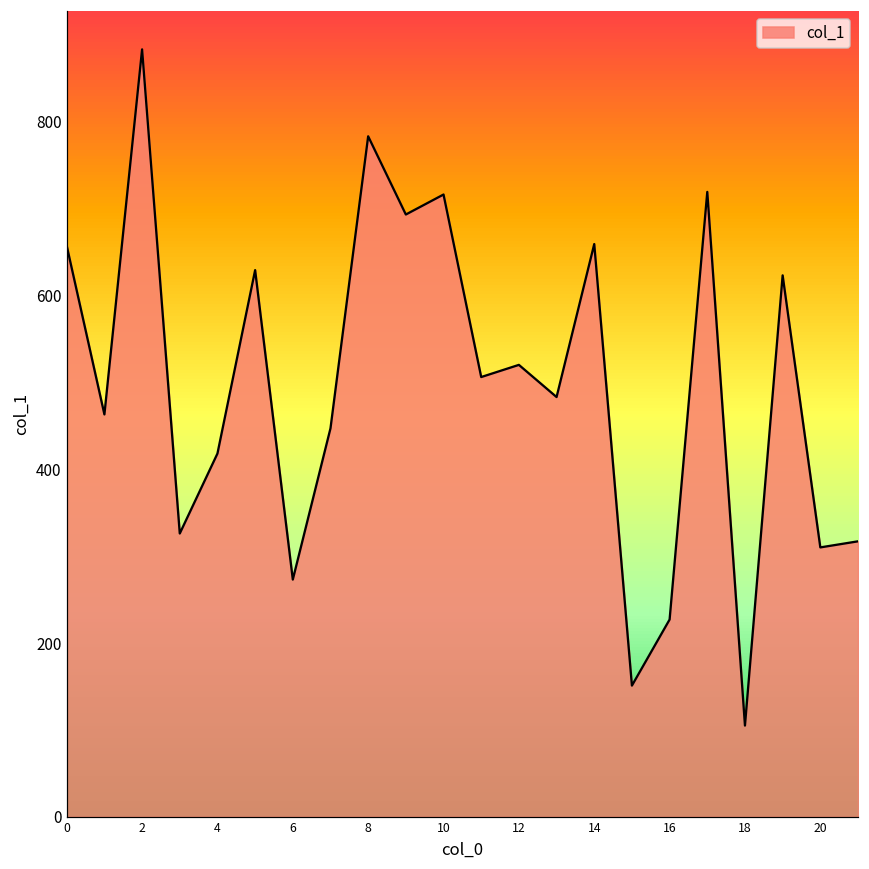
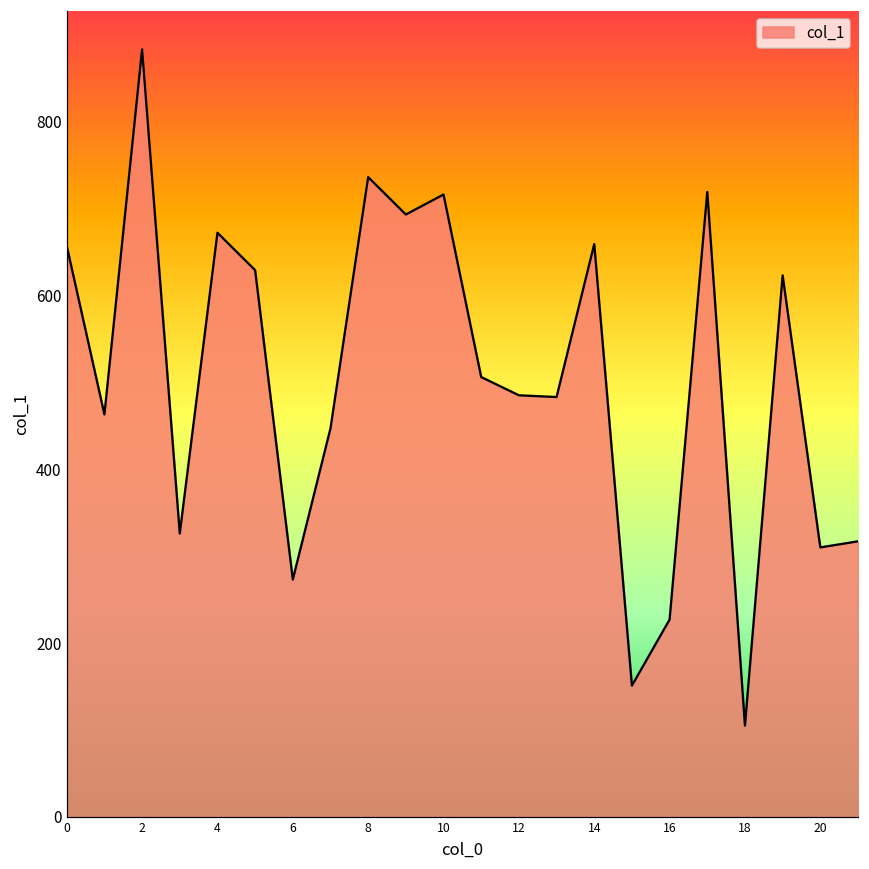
4: 420 -> 670
8: 780 -> 740
12: 520 -> 490
